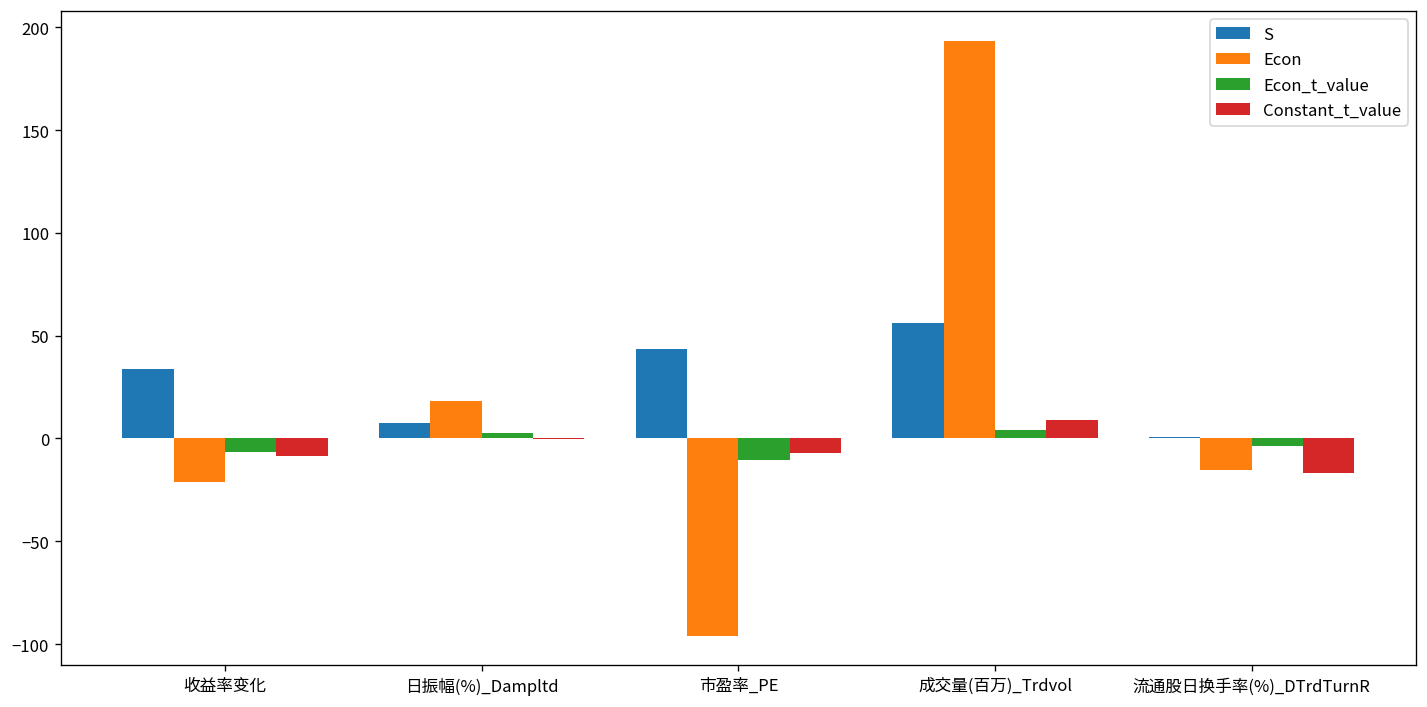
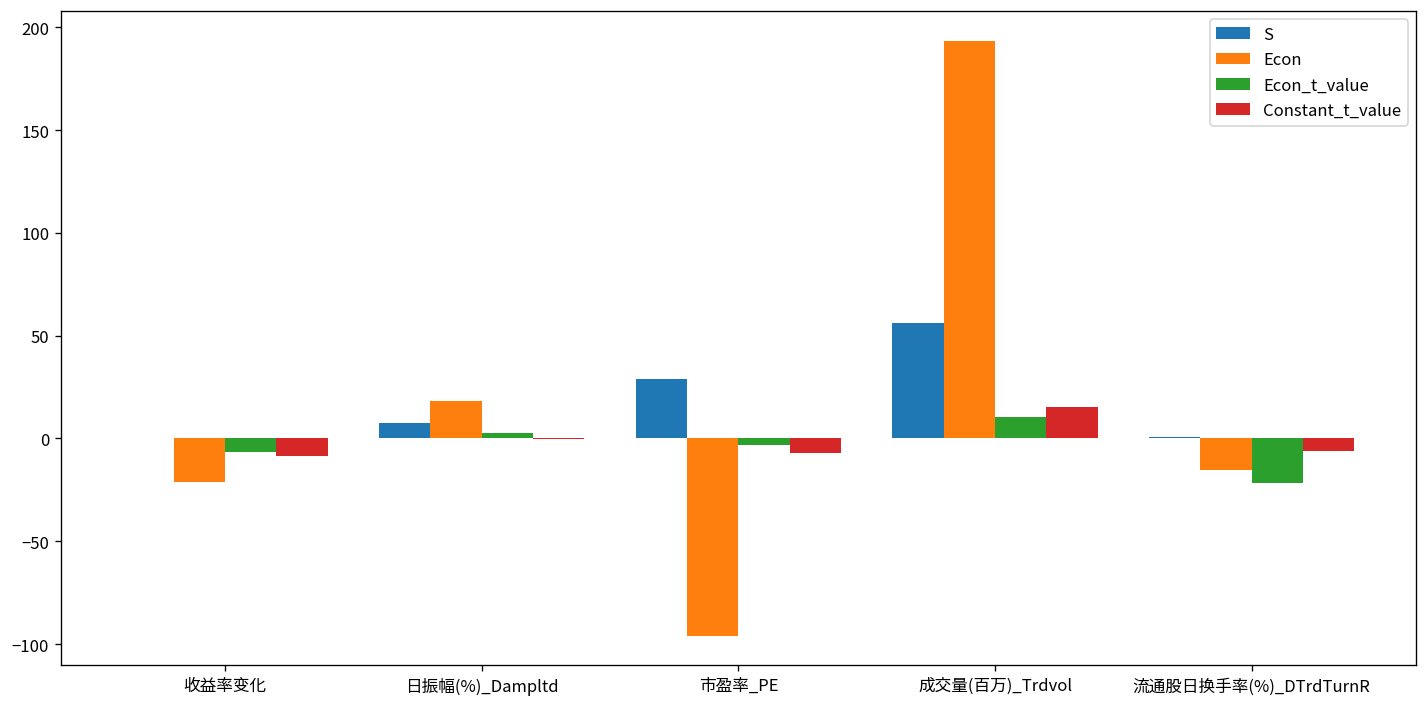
S, 收益率变化: 34 -> 0
S, 市盈率_PE: 44 -> 29
Econ_t_value, 市盈率_PE: -10 -> -3
Econ_t_value, 成交量(百万)_Trdvol: 4 -> 11
Constant_t_value, 成交量(百万)_Trdvol: 9 -> 15
Econ_t_value, 流通股日换手率(%)_DTrdTurnR: -4 -> -22
Constant_t_value, 流通股日换手率(%)_DTrdTurnR: -17 -> -6
